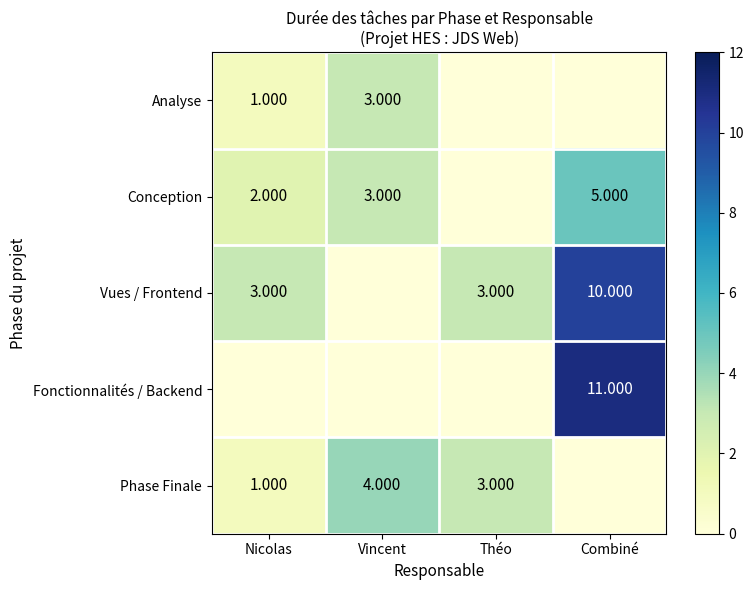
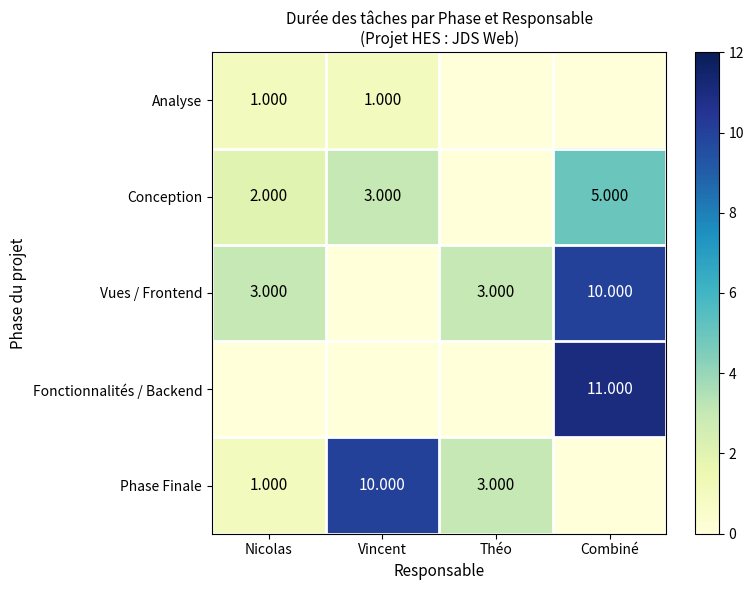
Analyse, Vincent: 3.000 -> 1.000
Phase Finale, Vincent: 4.000 -> 10.000
